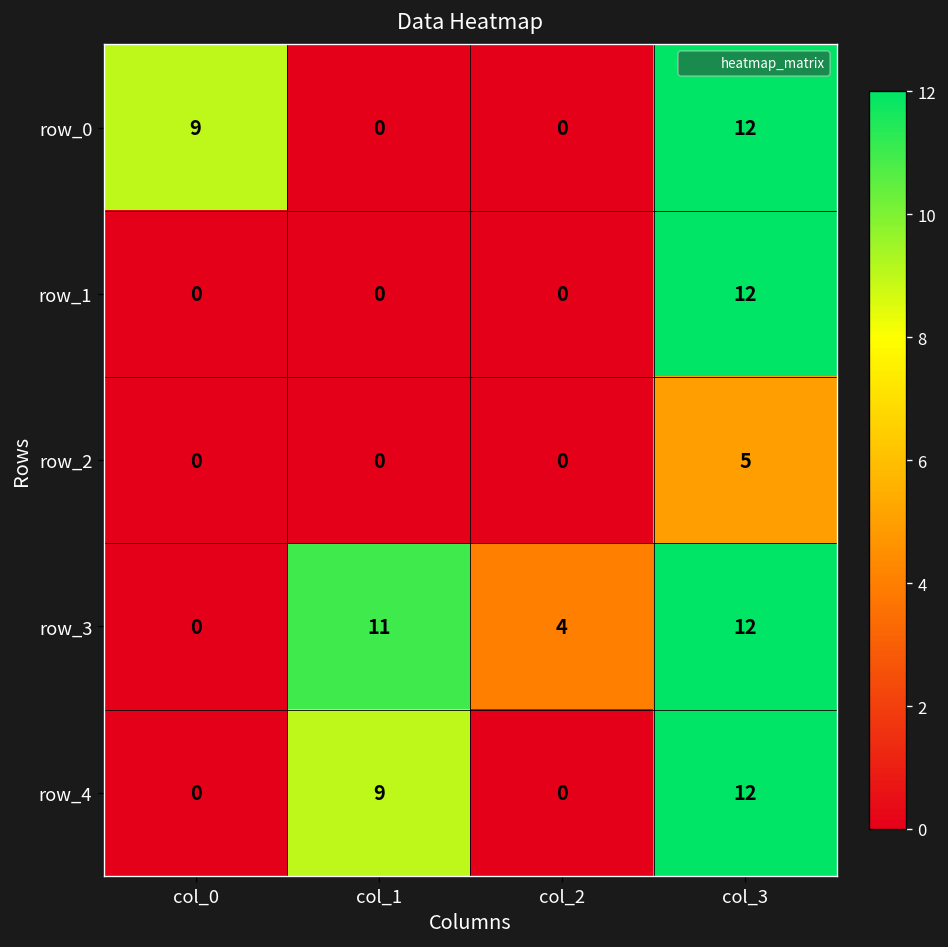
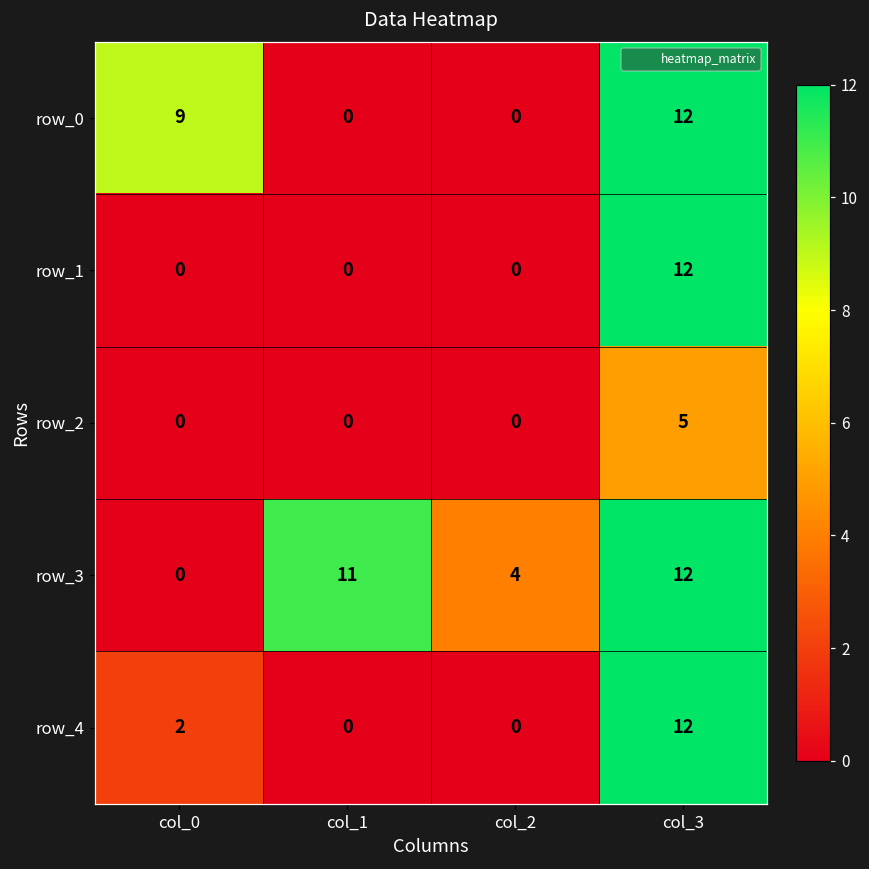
row_4, col_0: 0 -> 2
row_4, col_1: 9 -> 0
